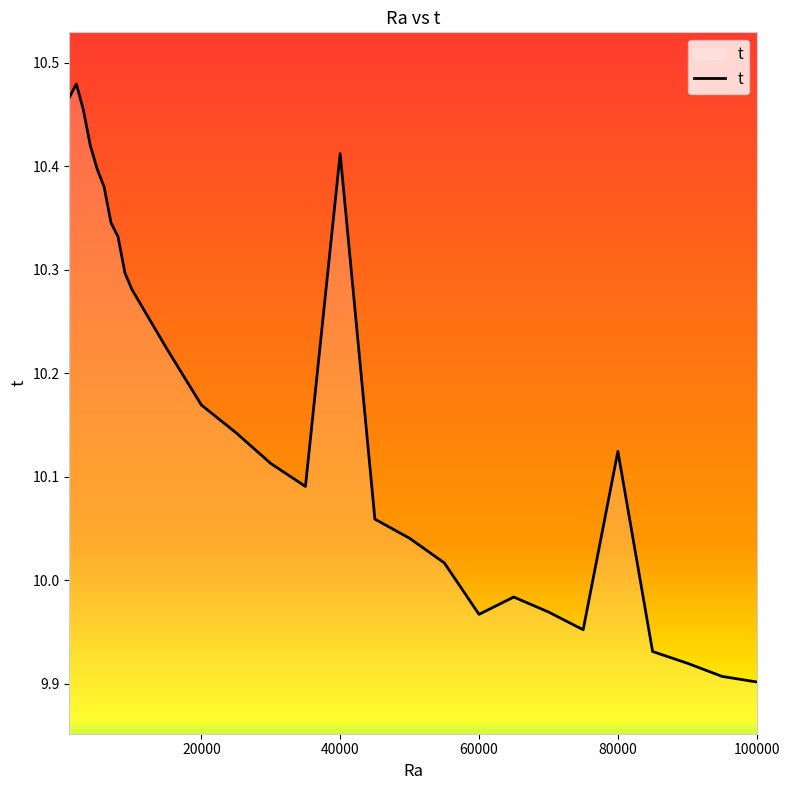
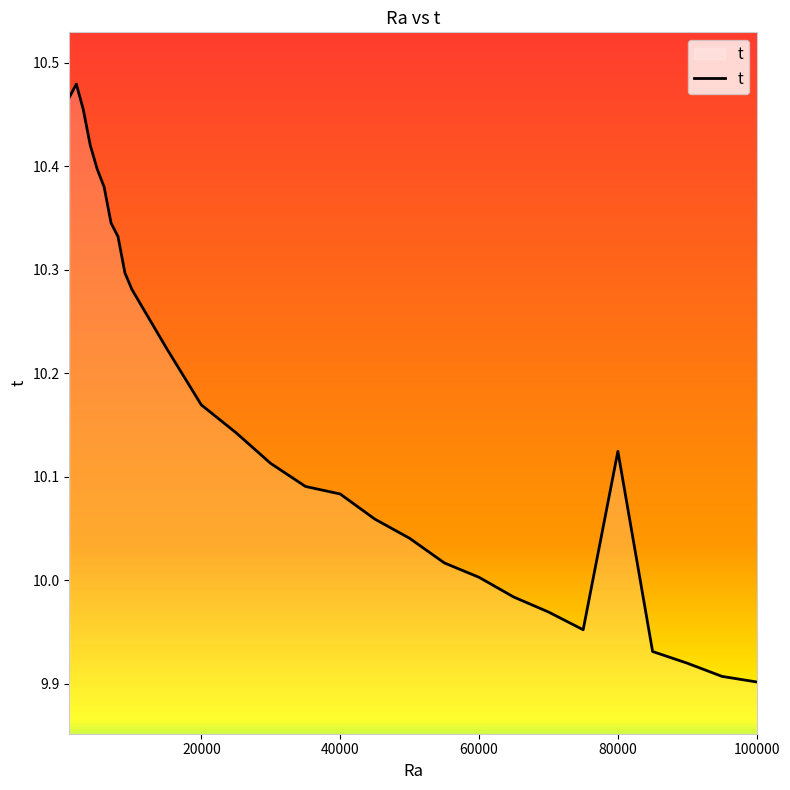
40000: 10.412 -> 10.083
60000: 9.967 -> 10.003
